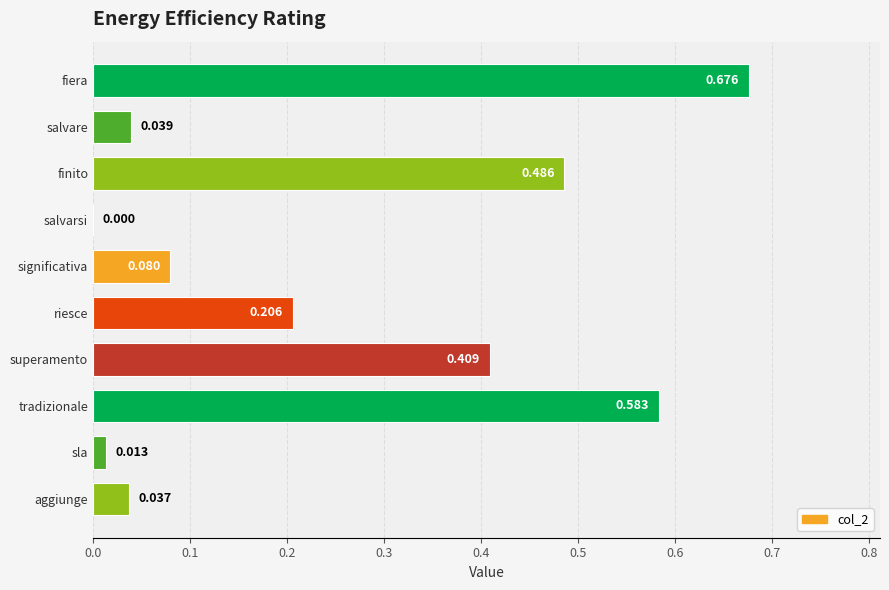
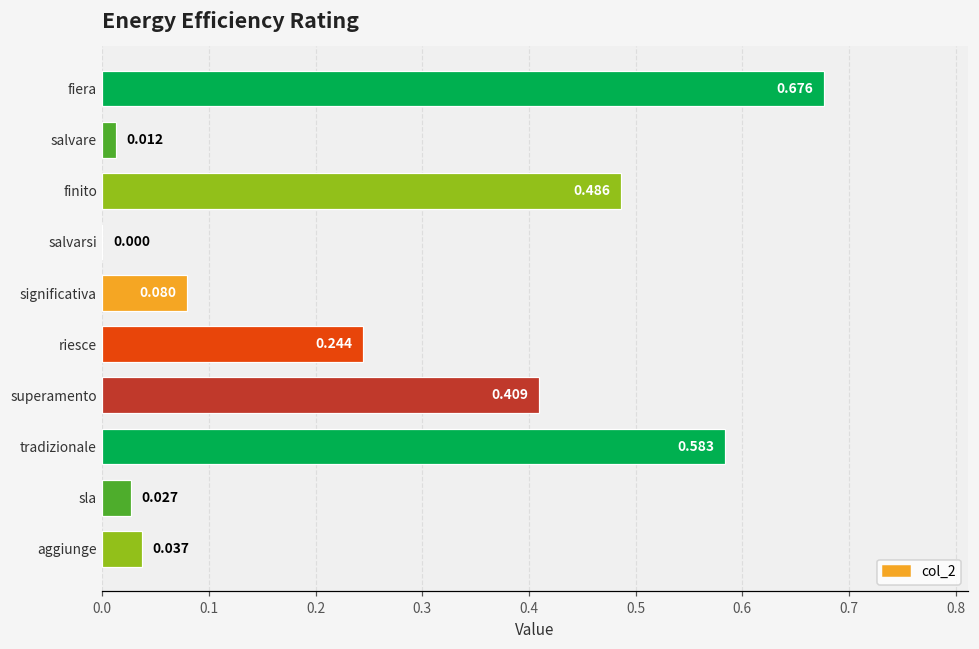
salvare: 0.039 -> 0.012
riesce: 0.206 -> 0.244
sla: 0.013 -> 0.027
